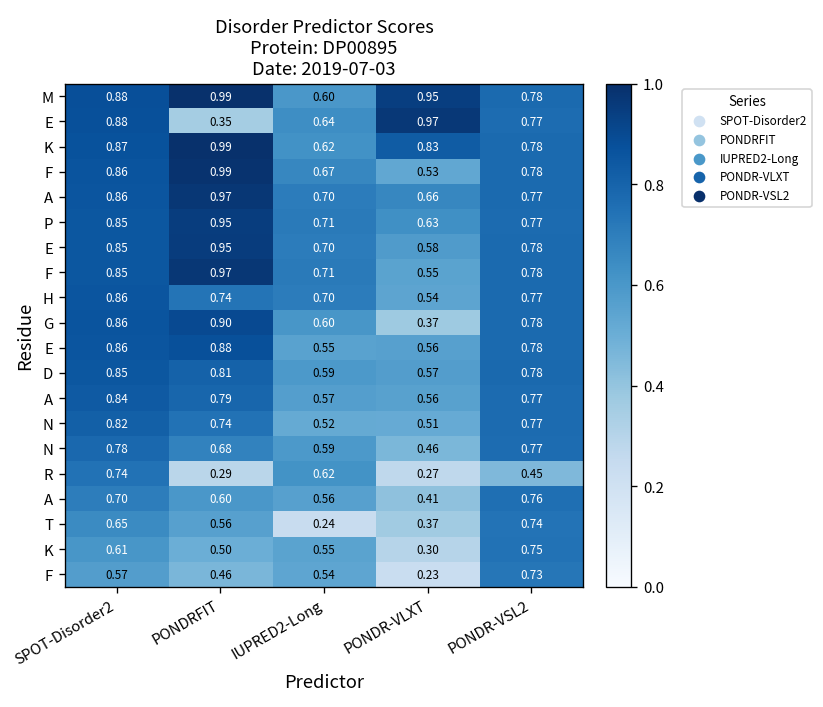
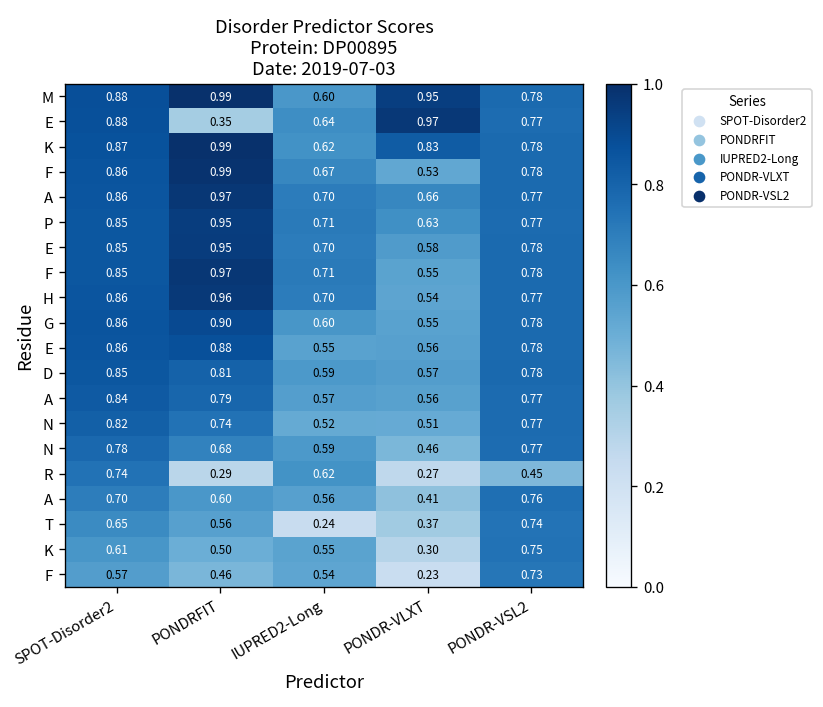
H, PONDRFIT: 0.74 -> 0.96
G, PONDR-VLXT: 0.37 -> 0.55
